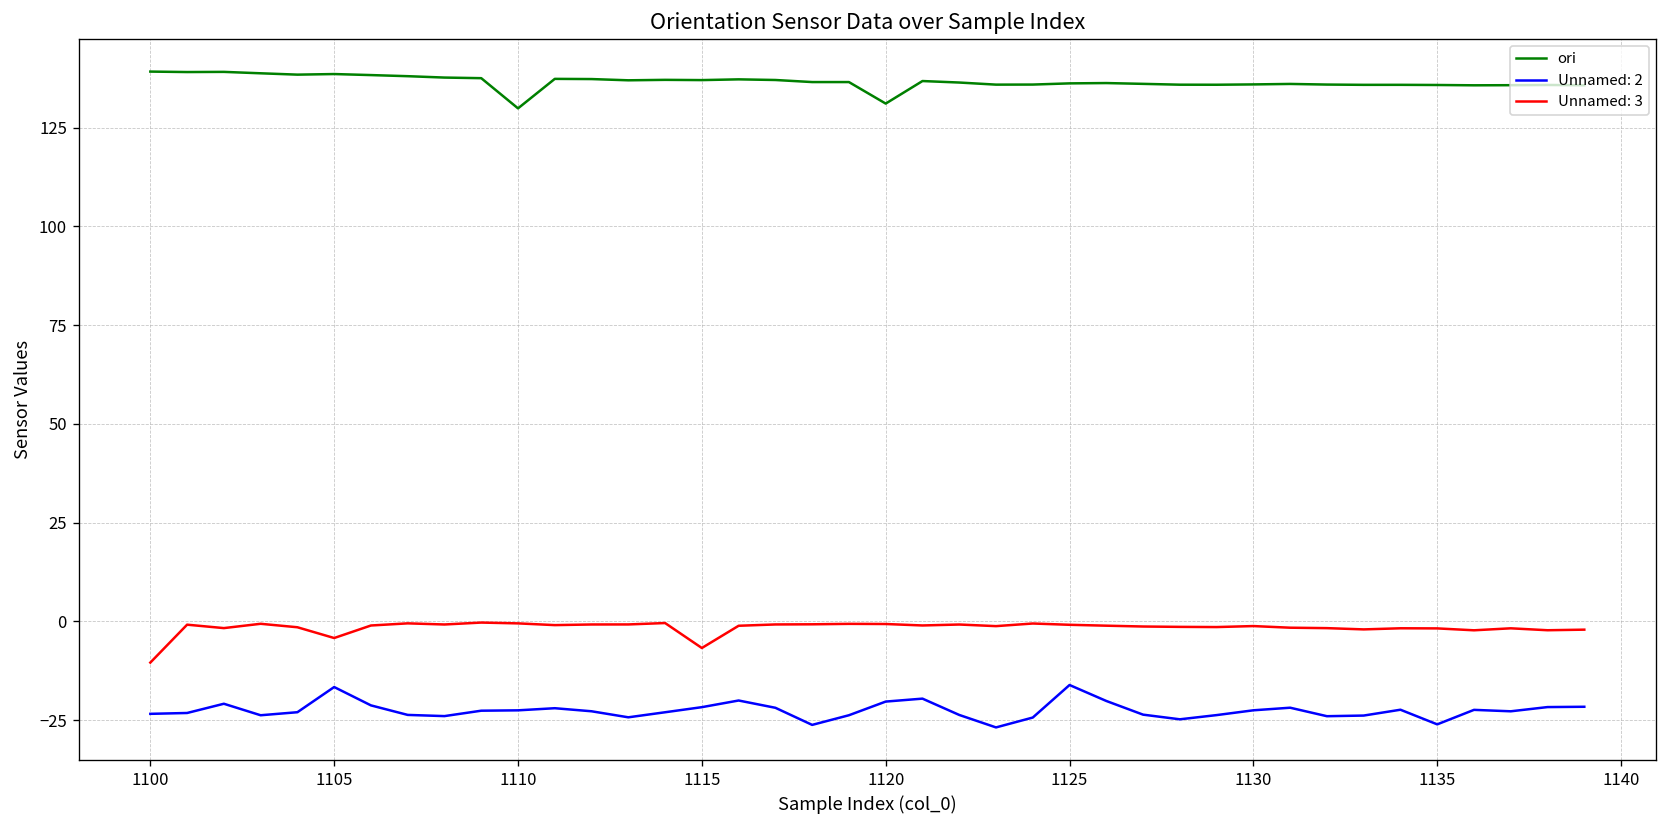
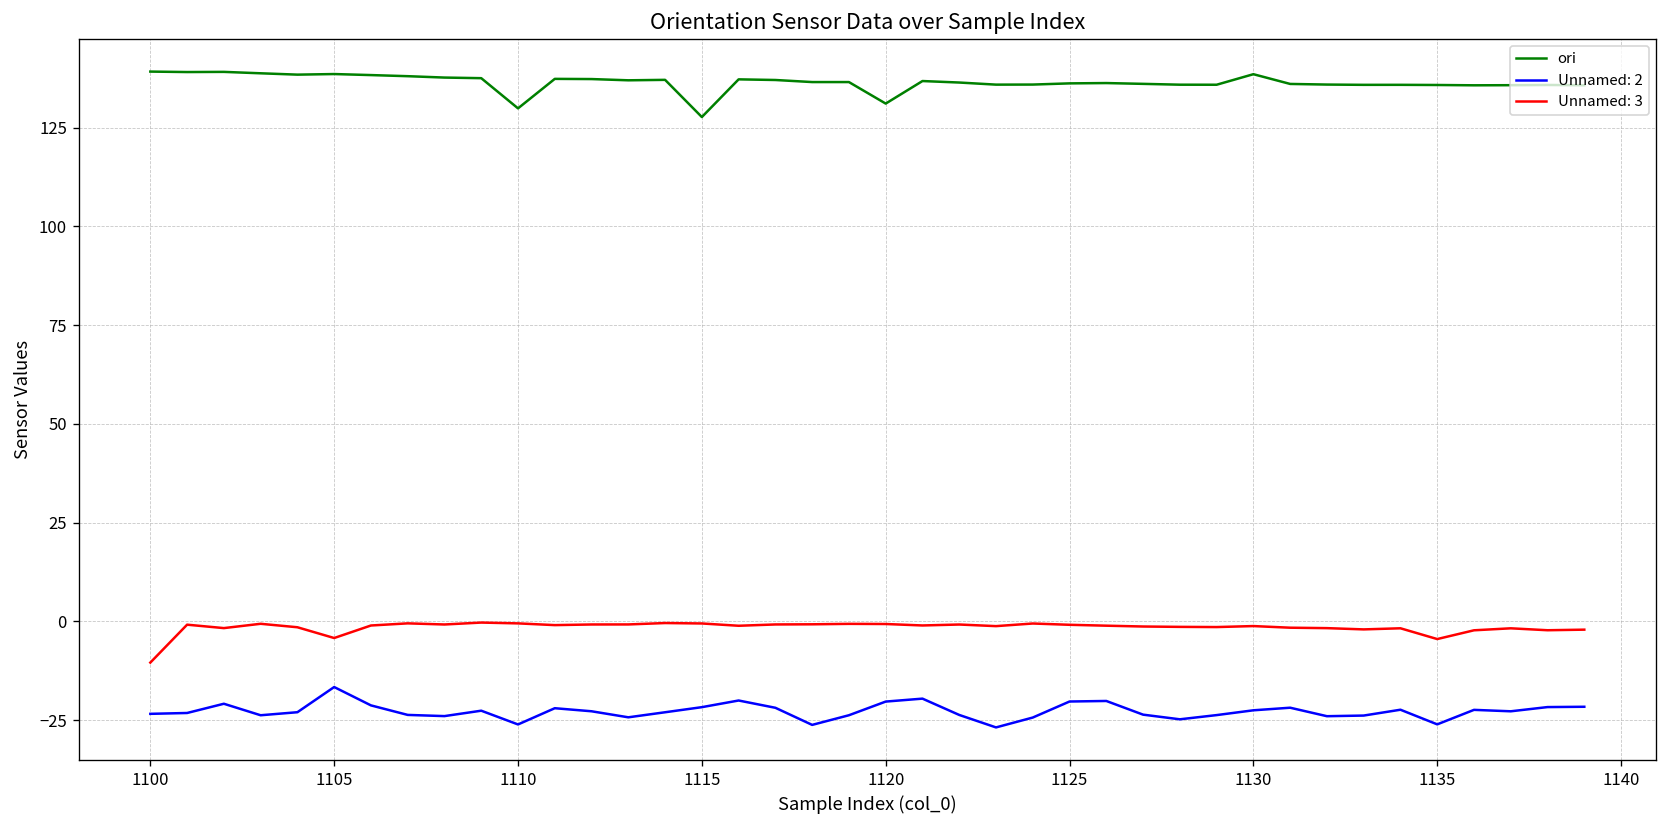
Unnamed: 2, 1110: -23 -> -26
ori, 1115: 137 -> 128
Unnamed: 3, 1115: -7 -> -1
Unnamed: 2, 1125: -16 -> -20
ori, 1130: 136 -> 139
Unnamed: 3, 1135: -2 -> -4
